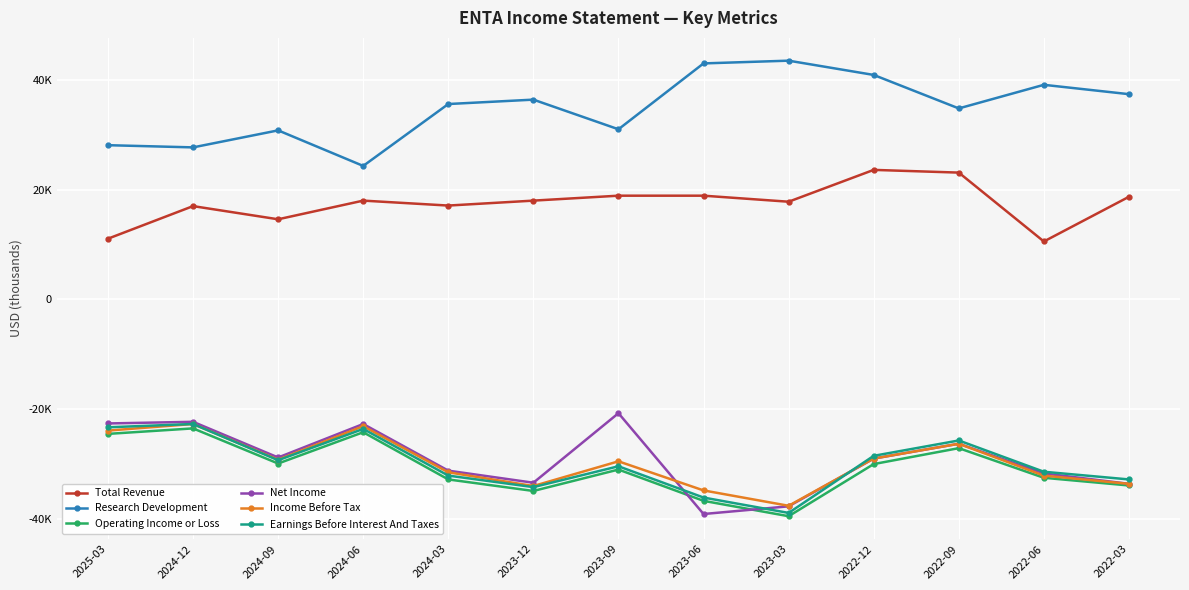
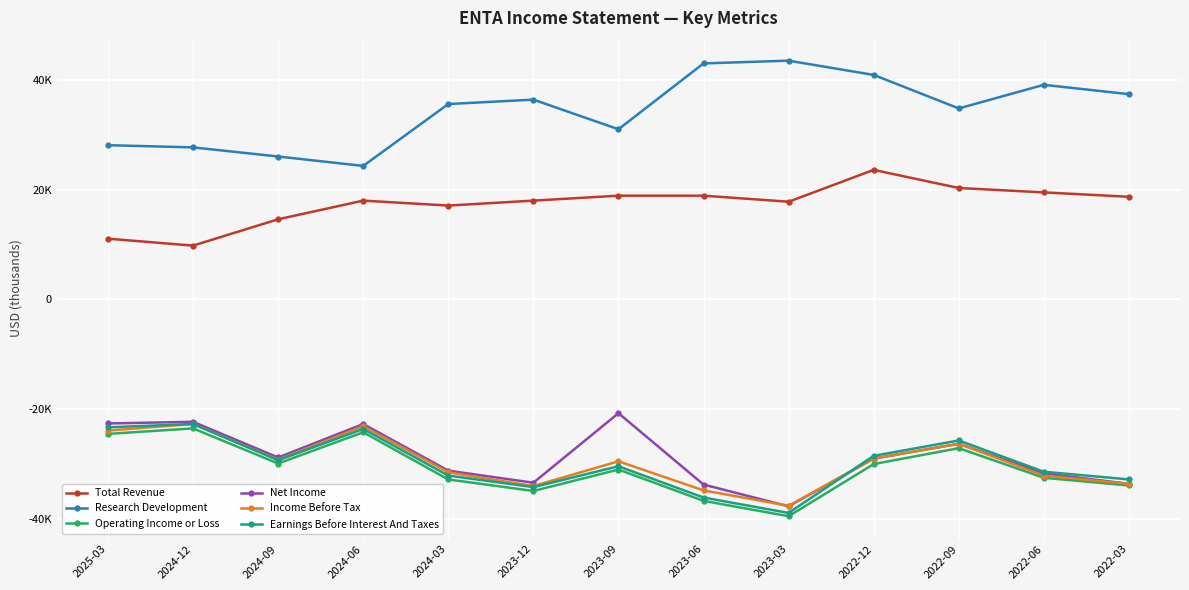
Total Revenue, 2024-12: 17000 -> 10000
Research Development, 2024-09: 31000 -> 26000
Net Income, 2023-06: -39000 -> -34000
Total Revenue, 2022-09: 23000 -> 20000
Total Revenue, 2022-06: 11000 -> 20000
